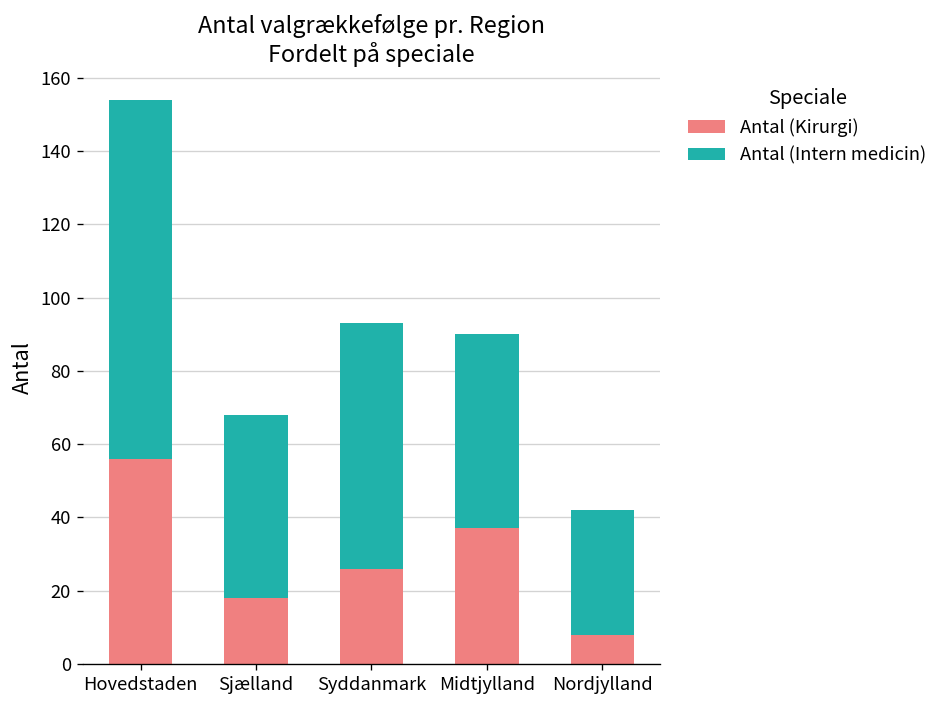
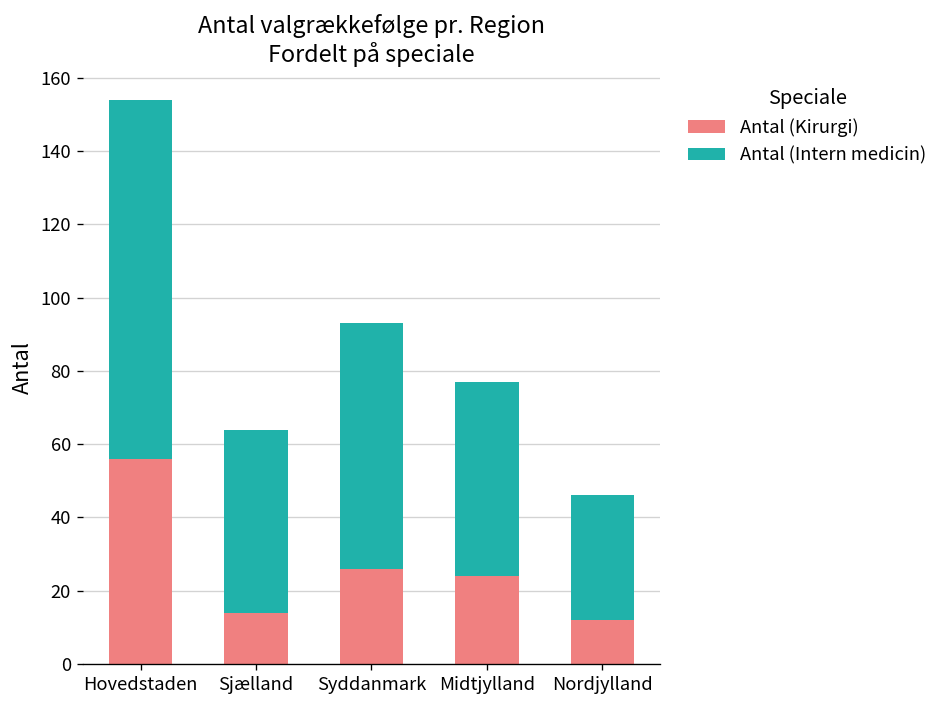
Antal (Kirurgi), Sjælland: 18 -> 14
Antal (Kirurgi), Midtjylland: 37 -> 24
Antal (Kirurgi), Nordjylland: 8 -> 12
